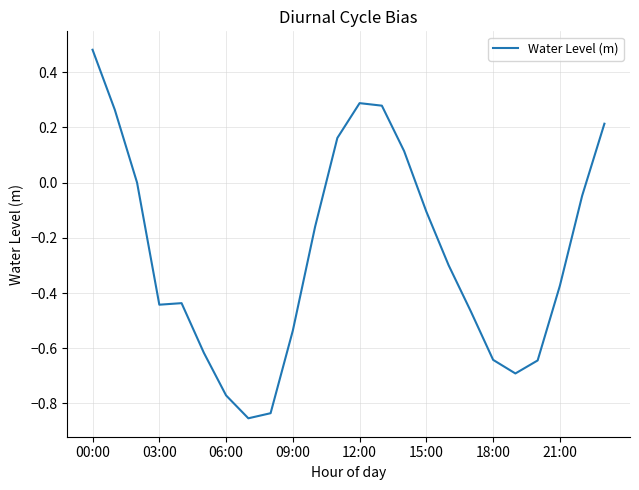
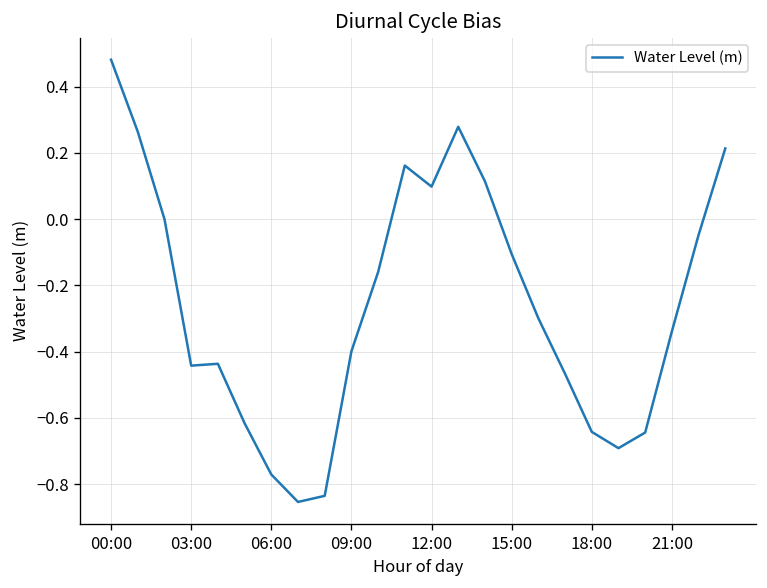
09:00: -0.54 -> -0.40
12:00: 0.29 -> 0.10
21:00: -0.37 -> -0.34
